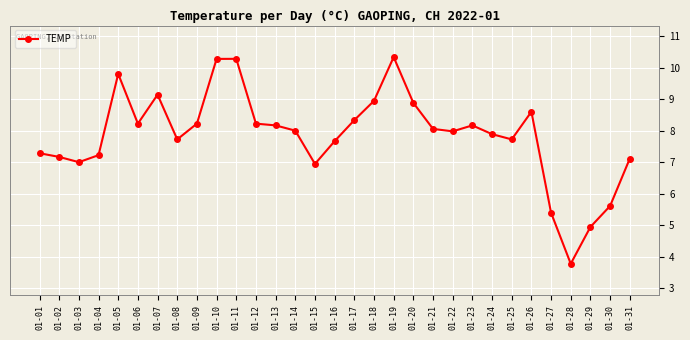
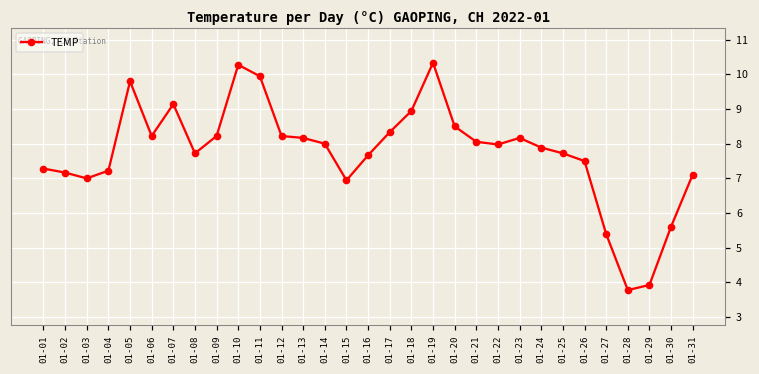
01-11: 10.3 -> 9.9
01-20: 8.9 -> 8.5
01-26: 8.6 -> 7.5
01-29: 4.9 -> 3.9
